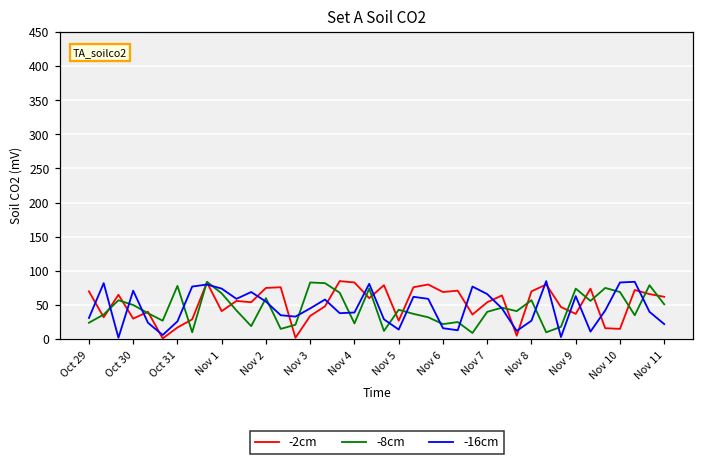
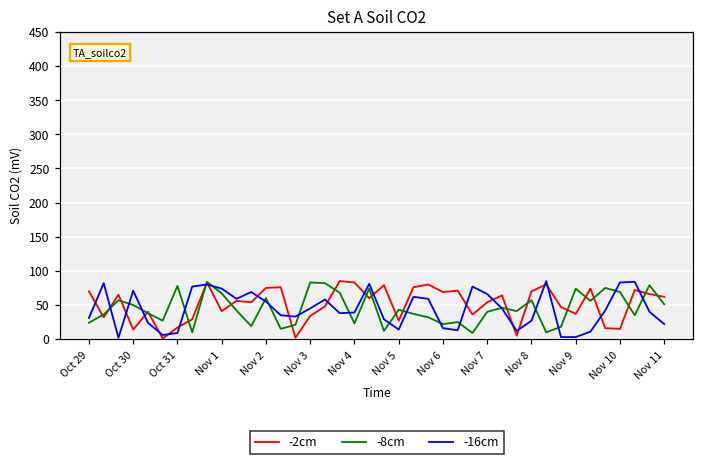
-2cm, Oct 30: 30 -> 10
-16cm, Oct 31: 30 -> 10
-16cm, Nov 9: 60 -> 0
